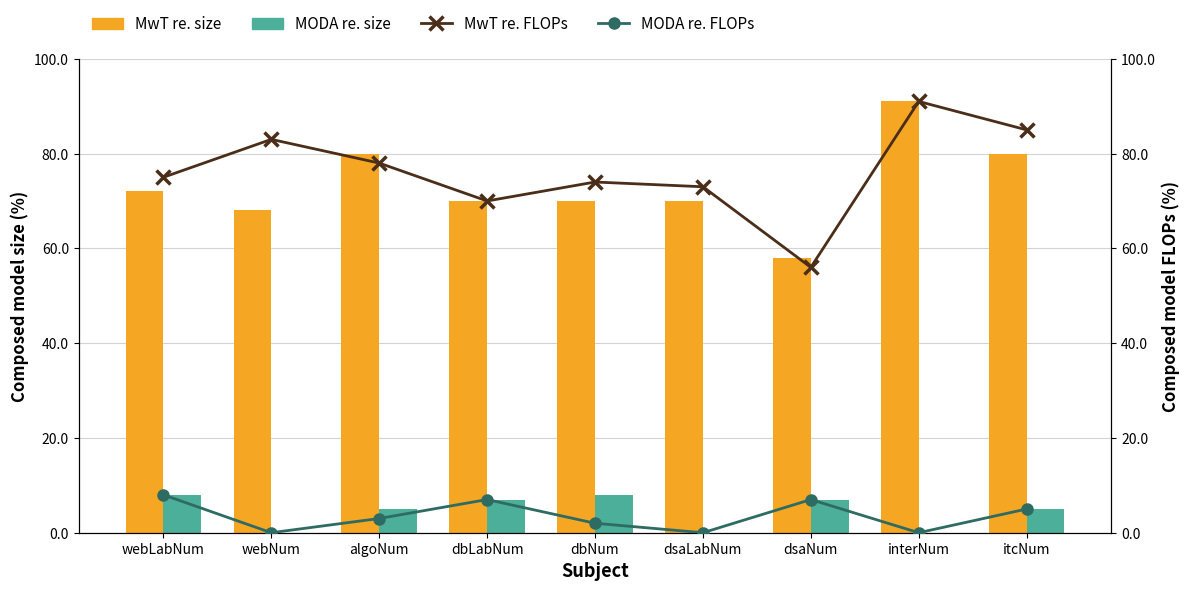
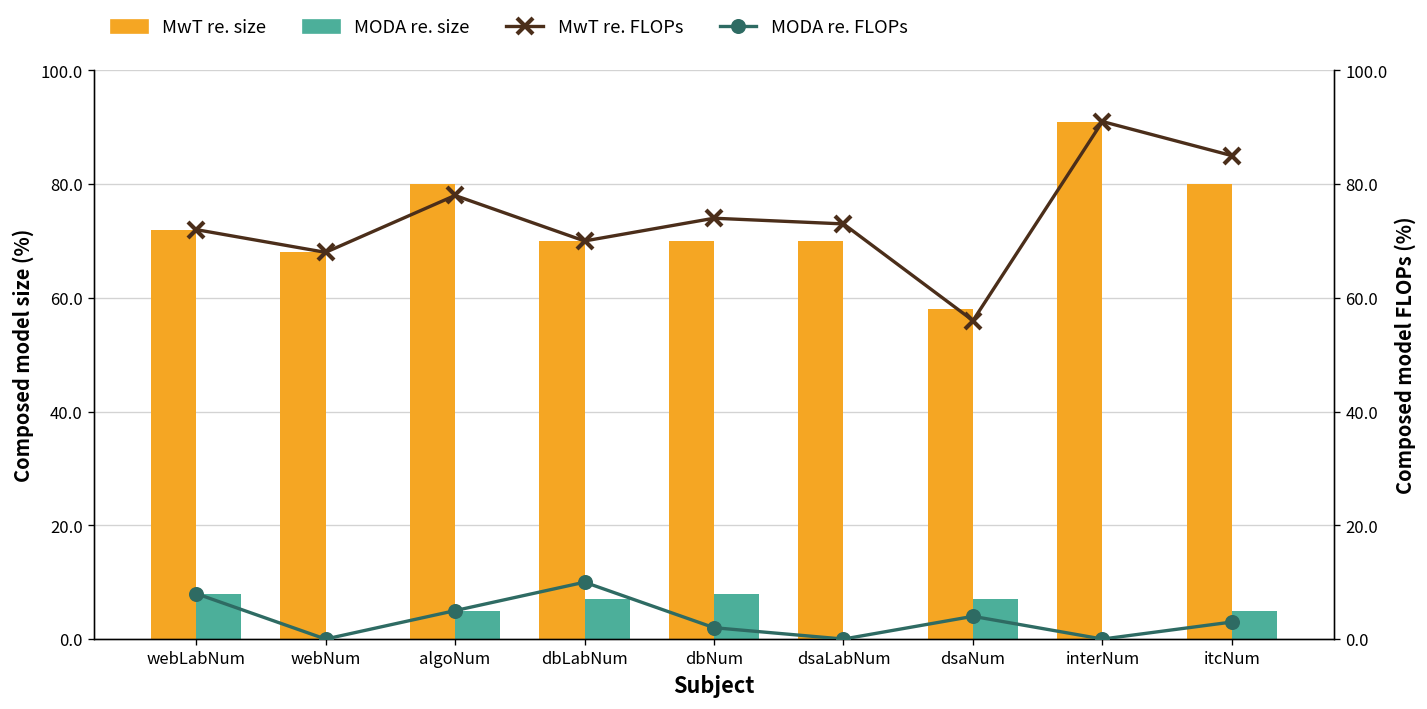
MwT re. FLOPs, webLabNum: 75 -> 72
MwT re. FLOPs, webNum: 83 -> 68
MODA re. FLOPs, algoNum: 3 -> 5
MODA re. FLOPs, dbLabNum: 7 -> 10
MODA re. FLOPs, dsaNum: 7 -> 4
MODA re. FLOPs, itcNum: 5 -> 3
